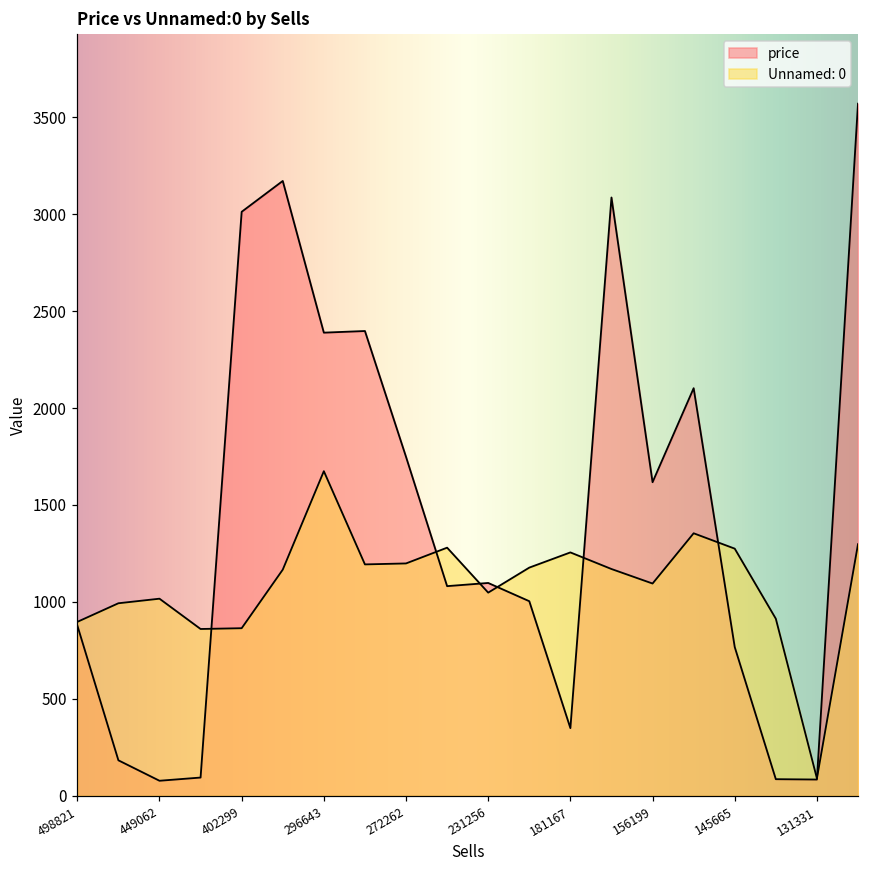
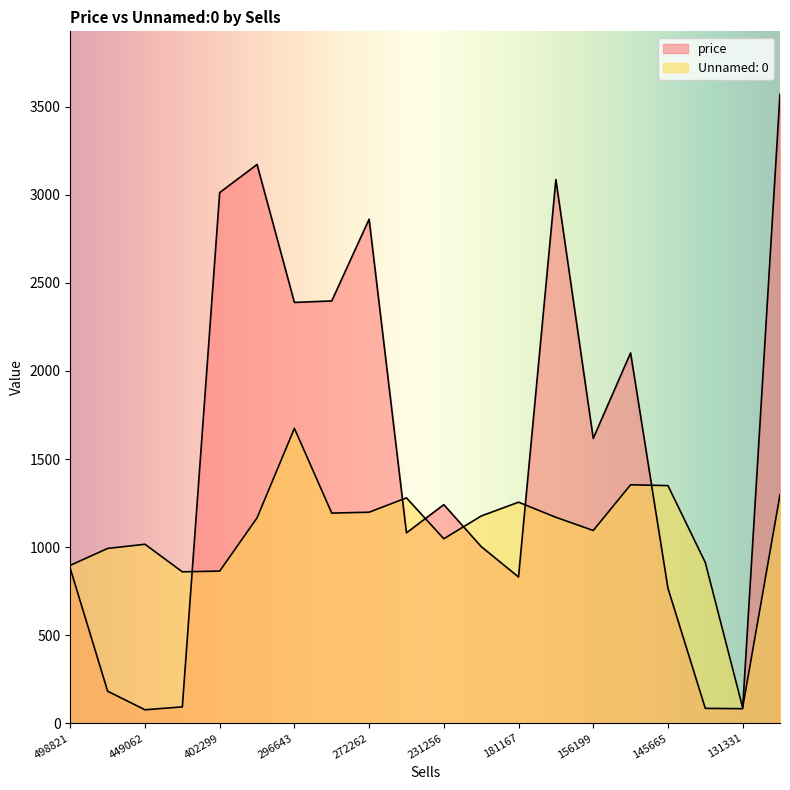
price, 272262: 1750 -> 2860
price, 231256: 1100 -> 1240
price, 181167: 350 -> 830
Unnamed: 0, 145665: 1270 -> 1350
